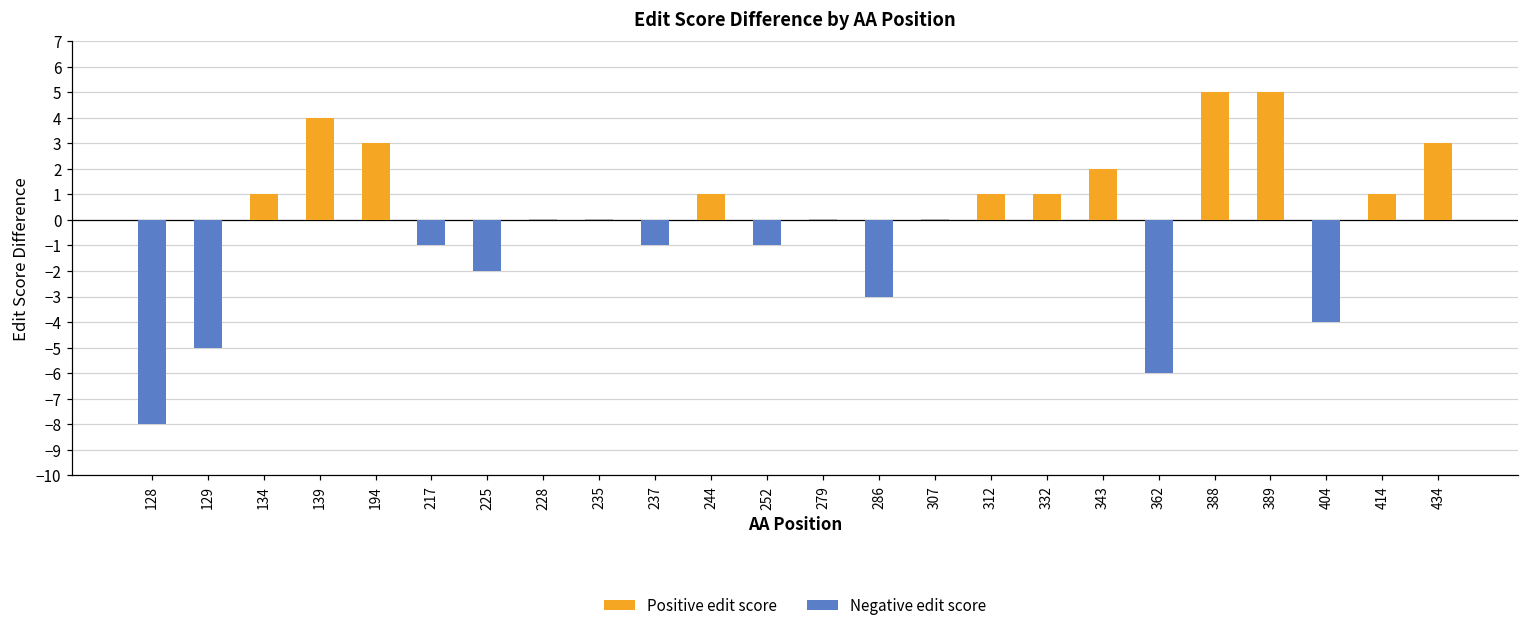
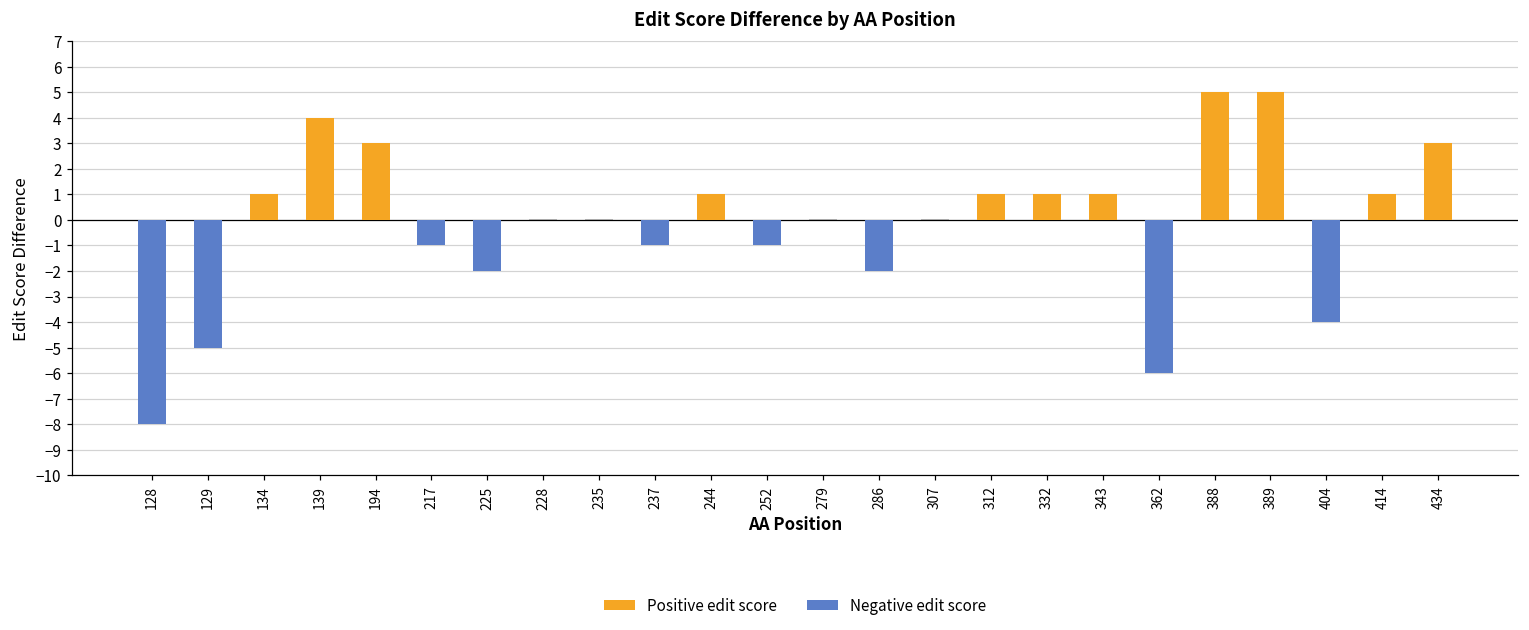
Negative edit score, 286: -3 -> -2
Positive edit score, 343: 2 -> 1
